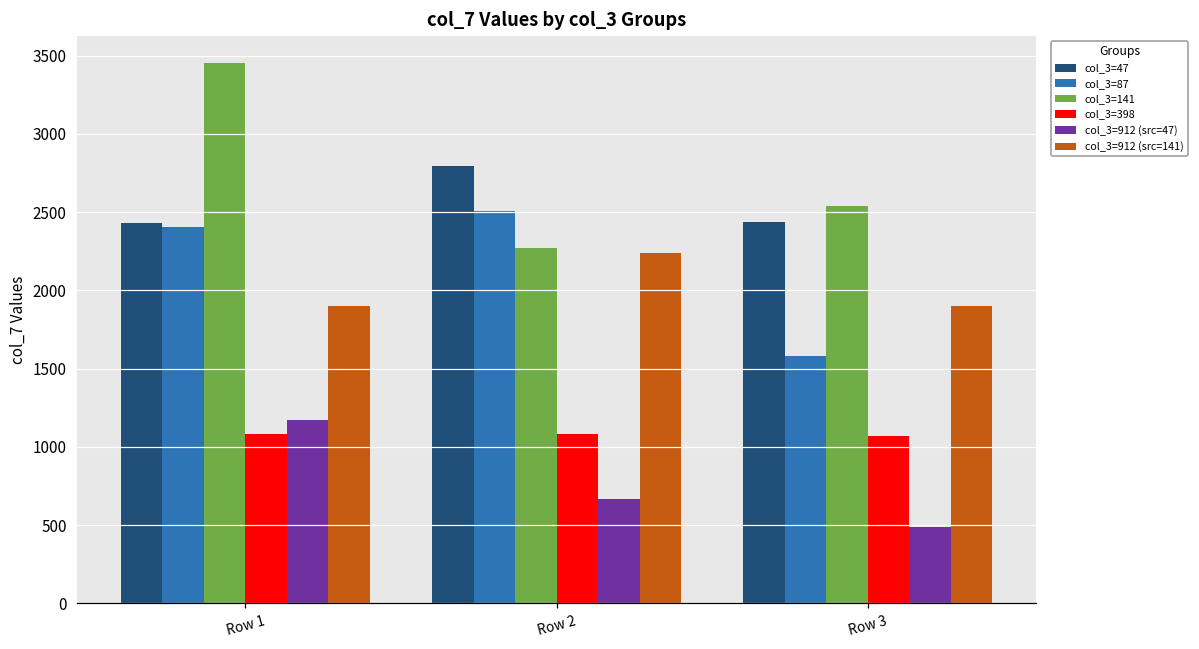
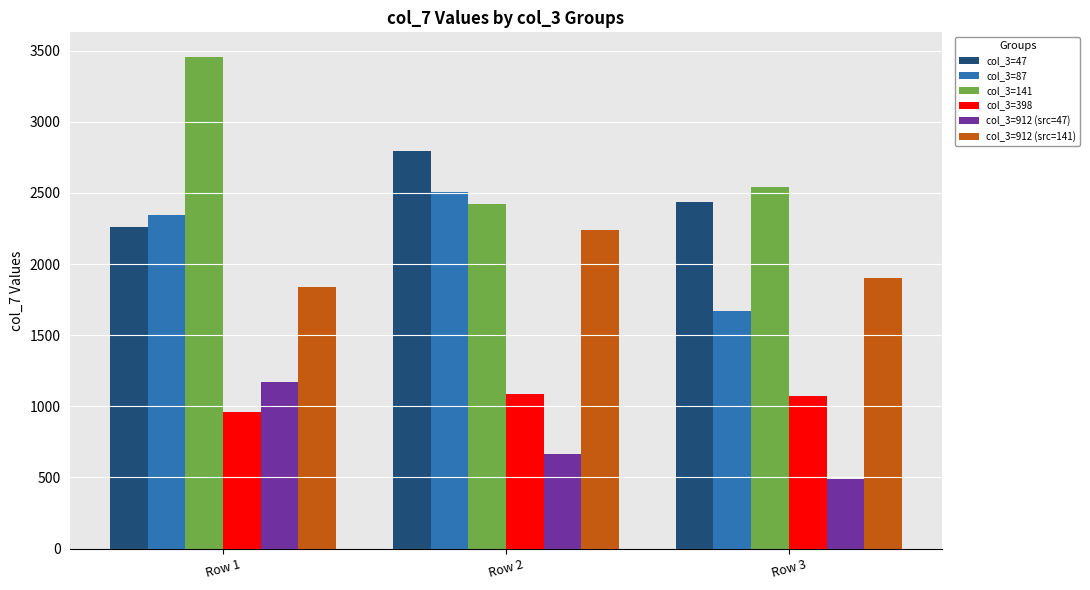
col_3=47, Row 1: 2430 -> 2260
col_3=87, Row 1: 2400 -> 2340
col_3=398, Row 1: 1090 -> 960
col_3=912 (src=141), Row 1: 1900 -> 1840
col_3=141, Row 2: 2270 -> 2420
col_3=87, Row 3: 1580 -> 1670
